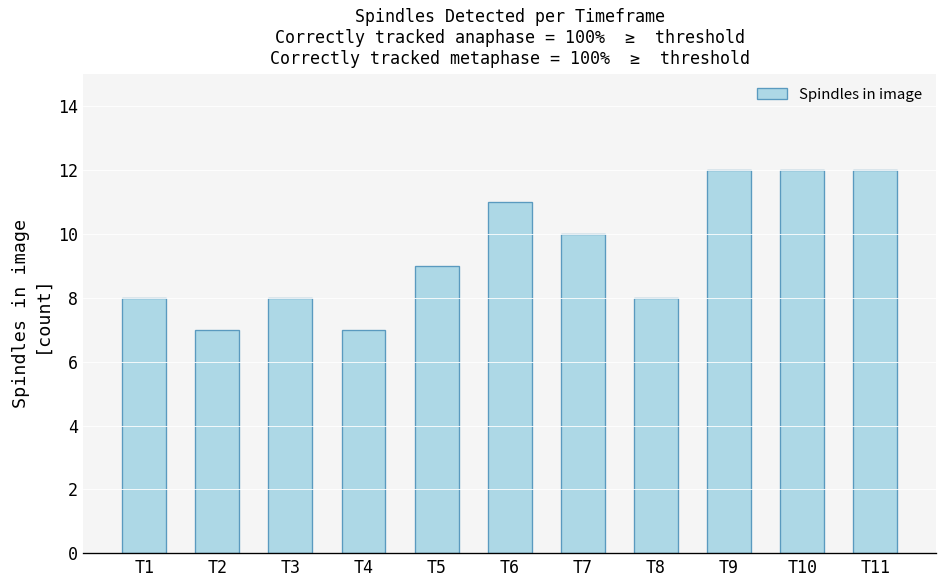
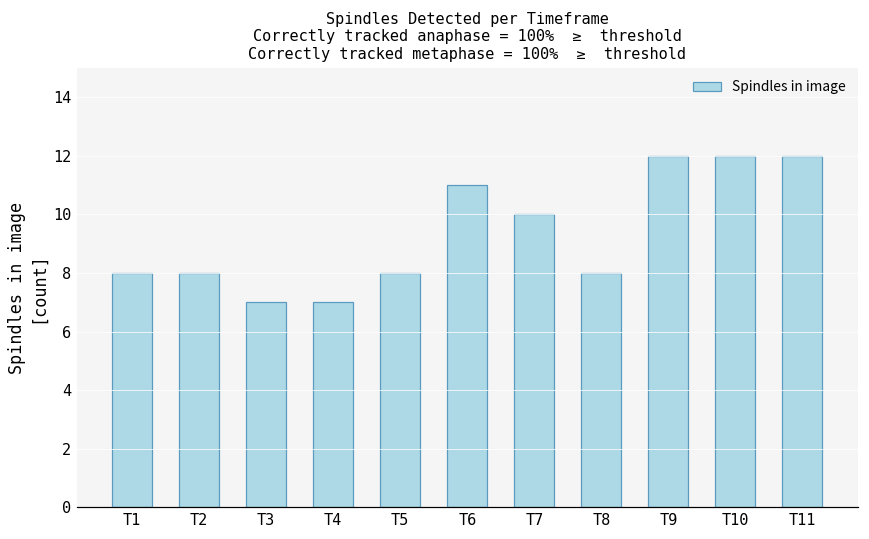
T2: 7 -> 8
T3: 8 -> 7
T5: 9 -> 8
